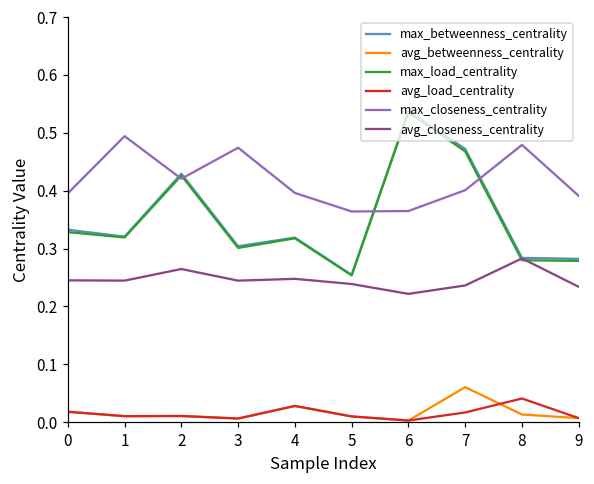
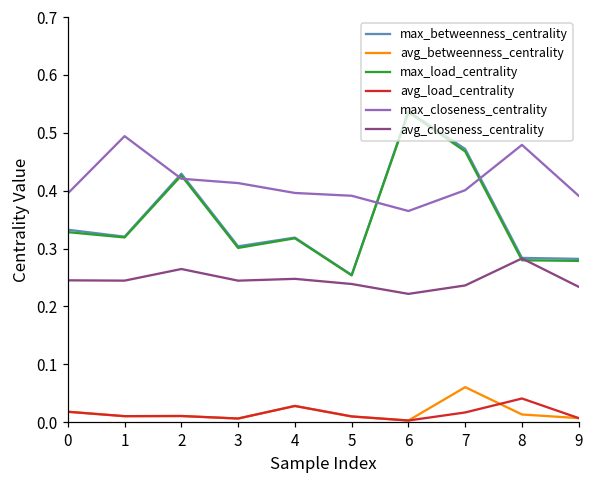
max_closeness_centrality, 3: 0.47 -> 0.41
max_closeness_centrality, 5: 0.36 -> 0.39
